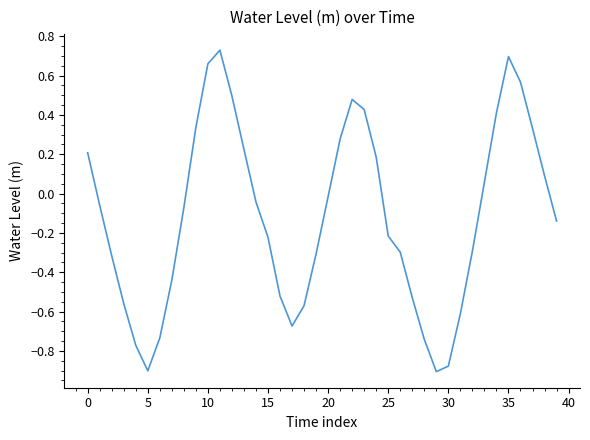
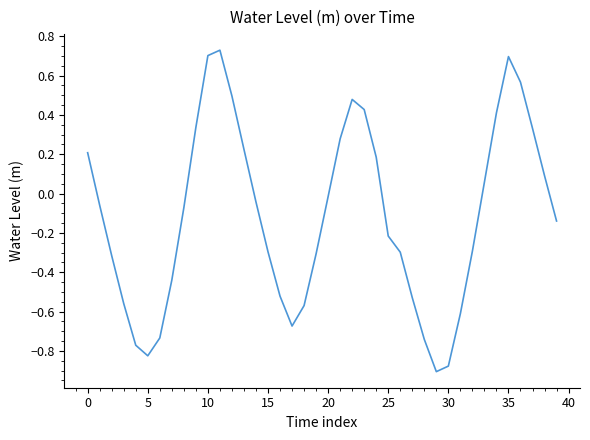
5: -0.90 -> -0.82
10: 0.66 -> 0.70
15: -0.22 -> -0.30
